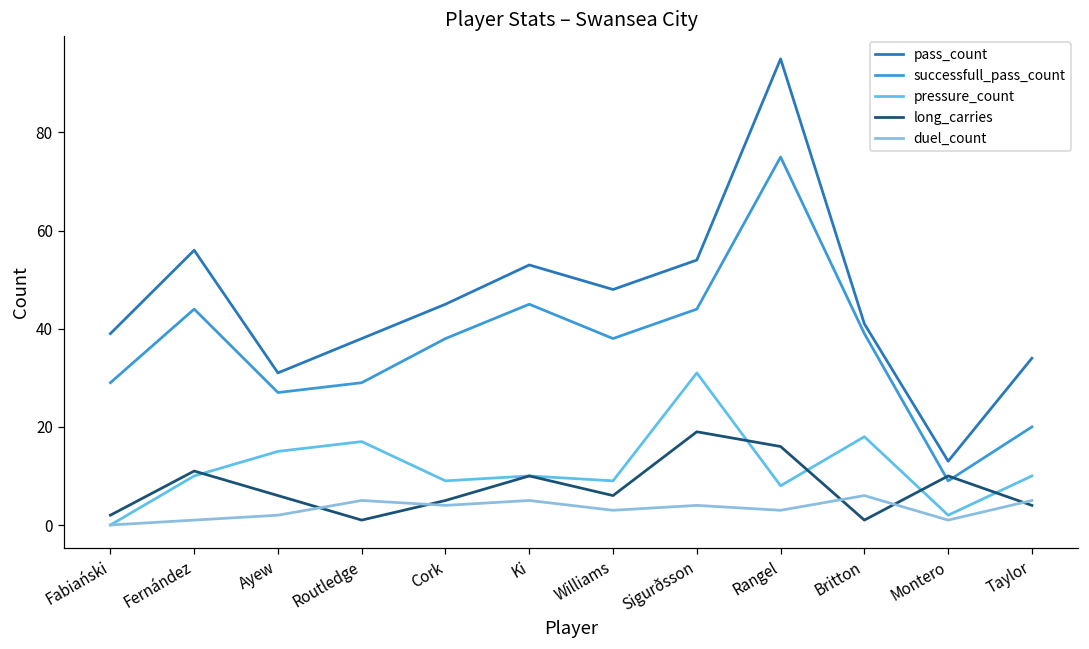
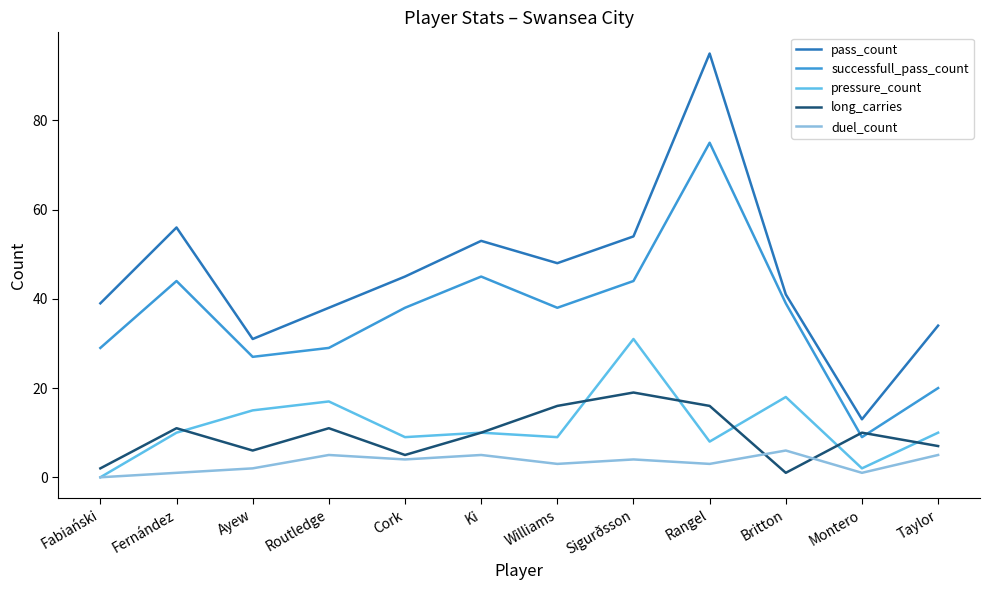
long_carries, Routledge: 1 -> 11
long_carries, Williams: 6 -> 16
long_carries, Taylor: 4 -> 7
